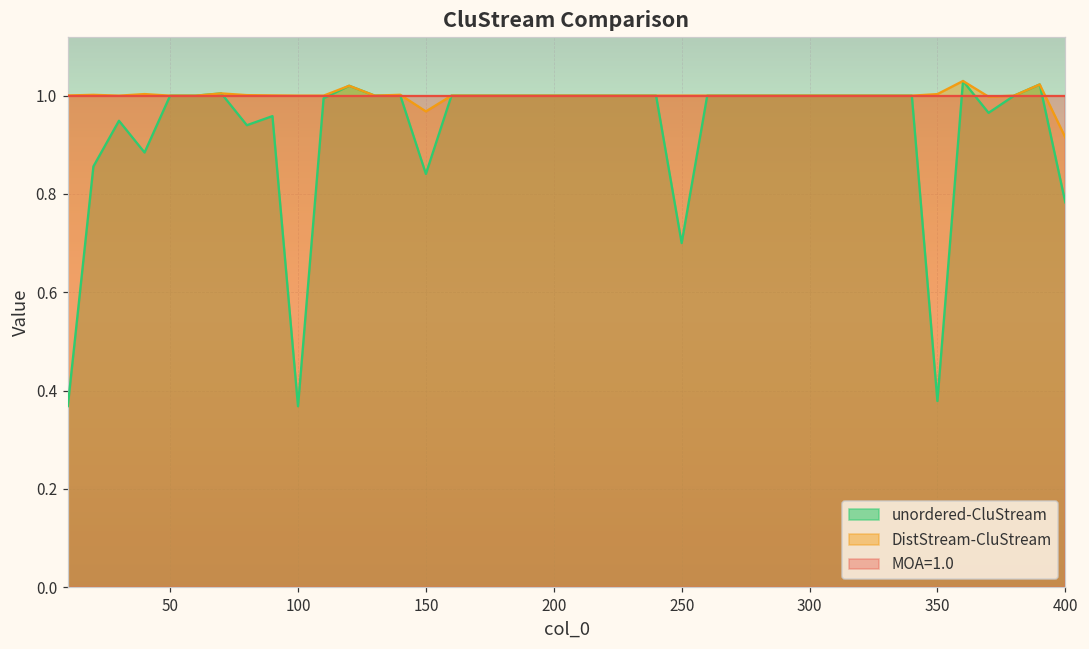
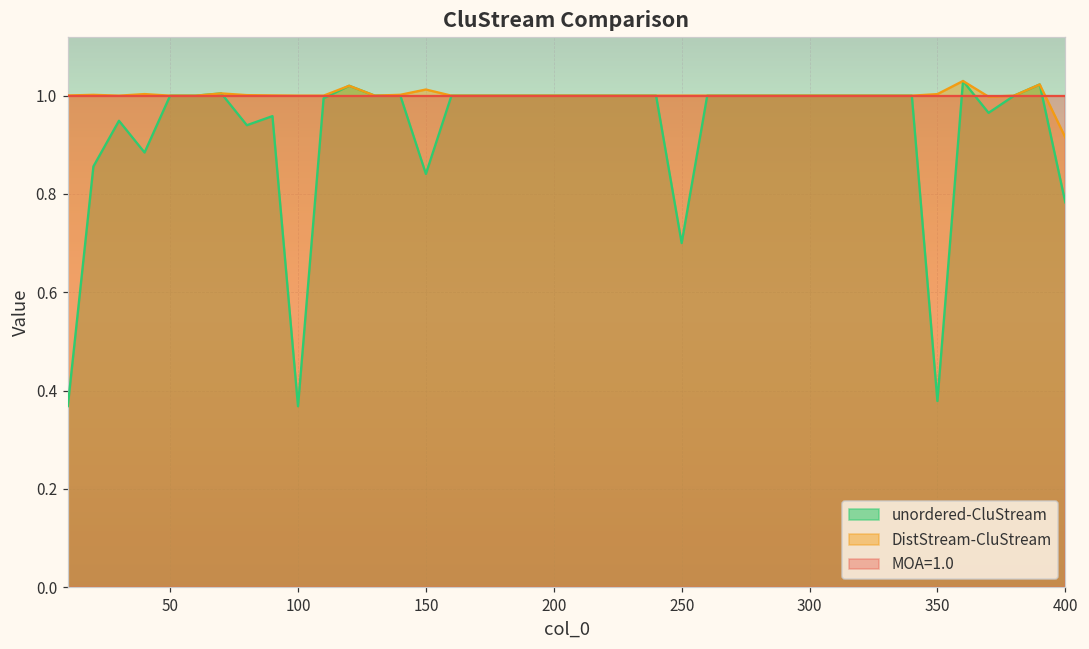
DistStream-CluStream, 150: 0.97 -> 1.01
